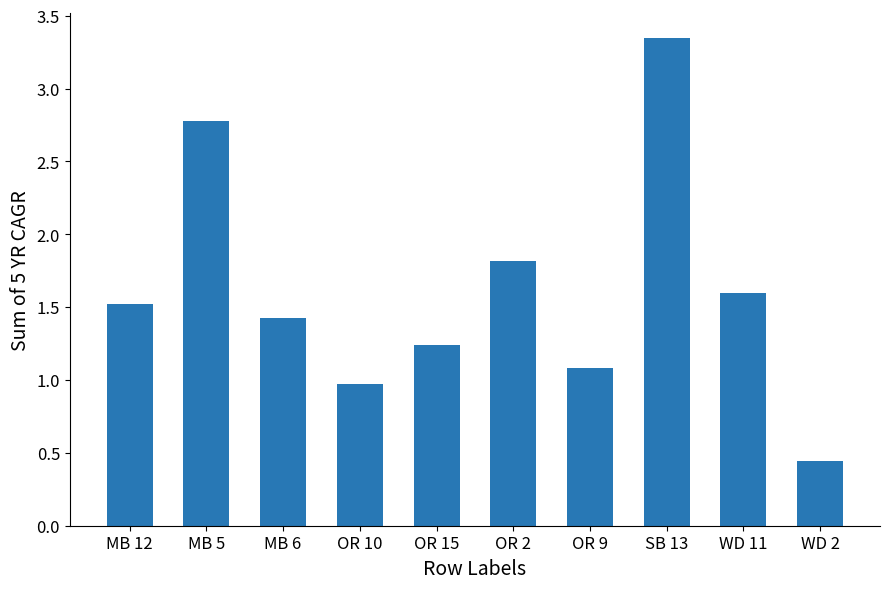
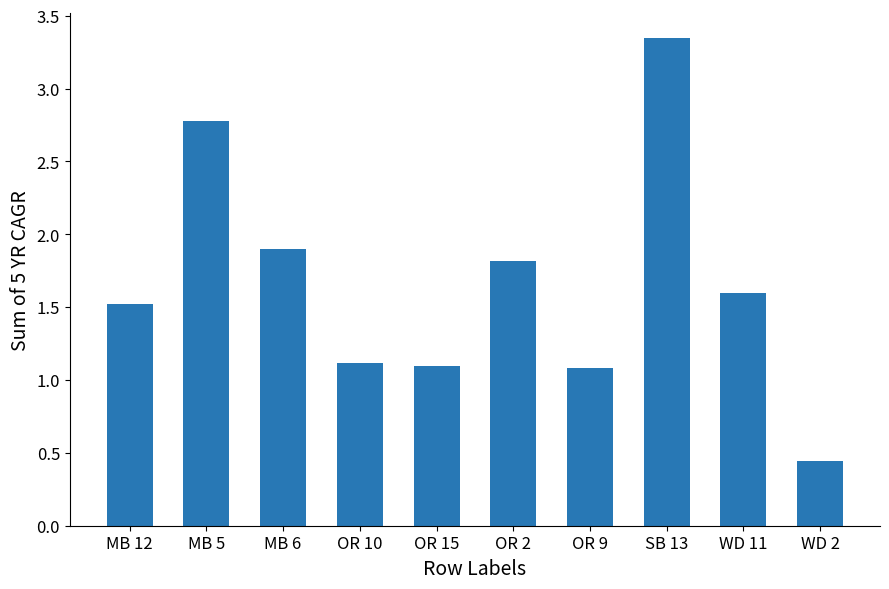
MB 6: 1.42 -> 1.90
OR 10: 0.97 -> 1.12
OR 15: 1.24 -> 1.09
